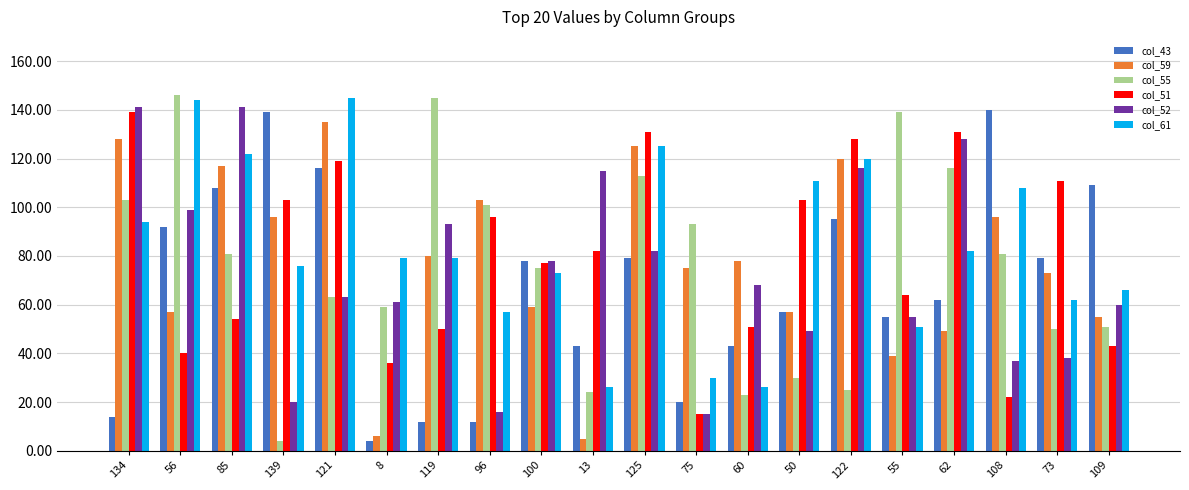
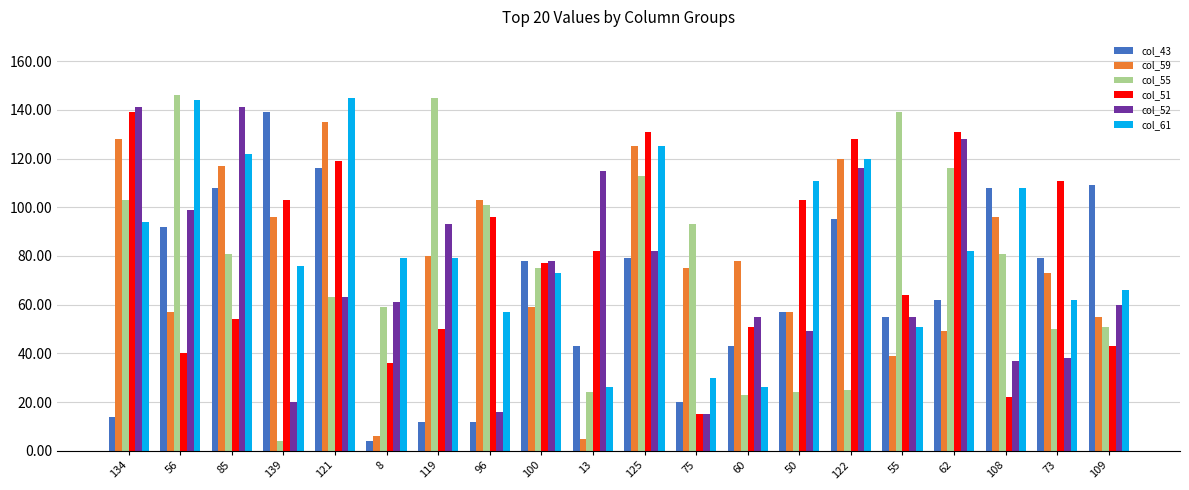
col_52, 60: 68 -> 55
col_55, 50: 30 -> 24
col_43, 108: 140 -> 108
